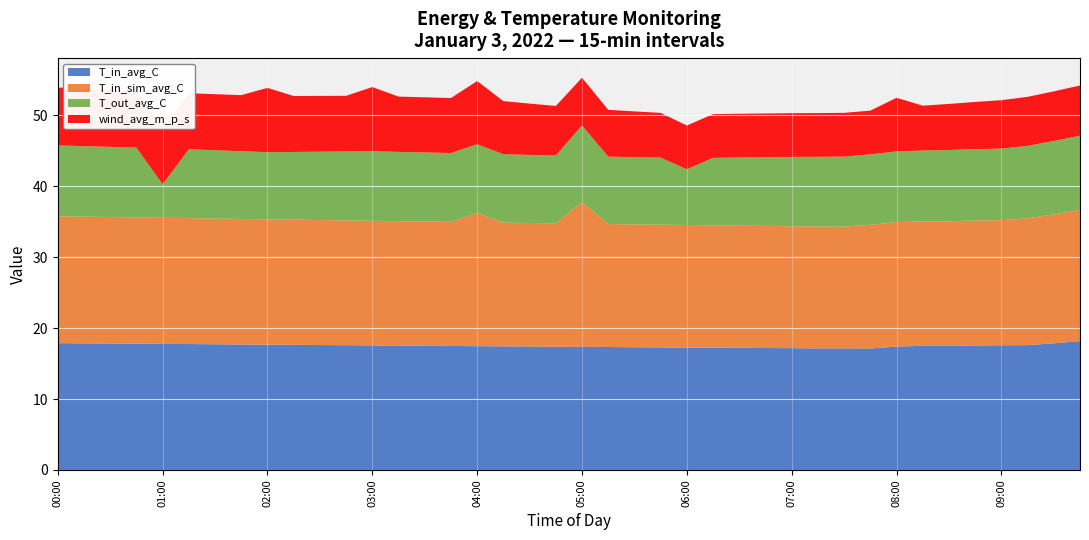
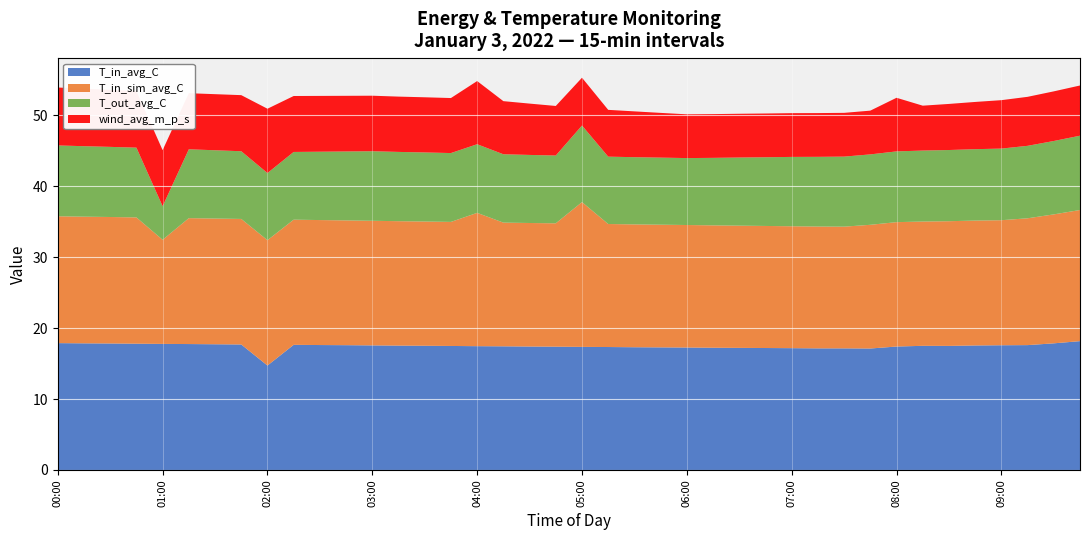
T_in_sim_avg_C, 01:00: 18 -> 15
T_in_avg_C, 02:00: 18 -> 15
wind_avg_m_p_s, 03:00: 9 -> 8
T_out_avg_C, 06:00: 8 -> 9
